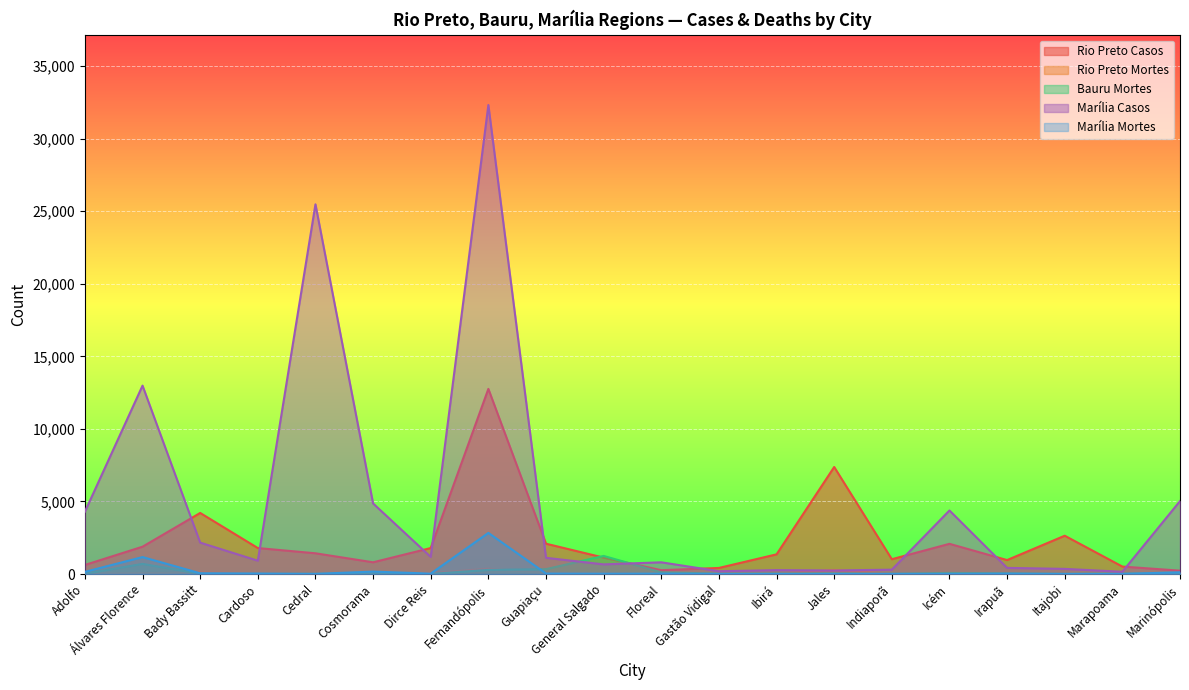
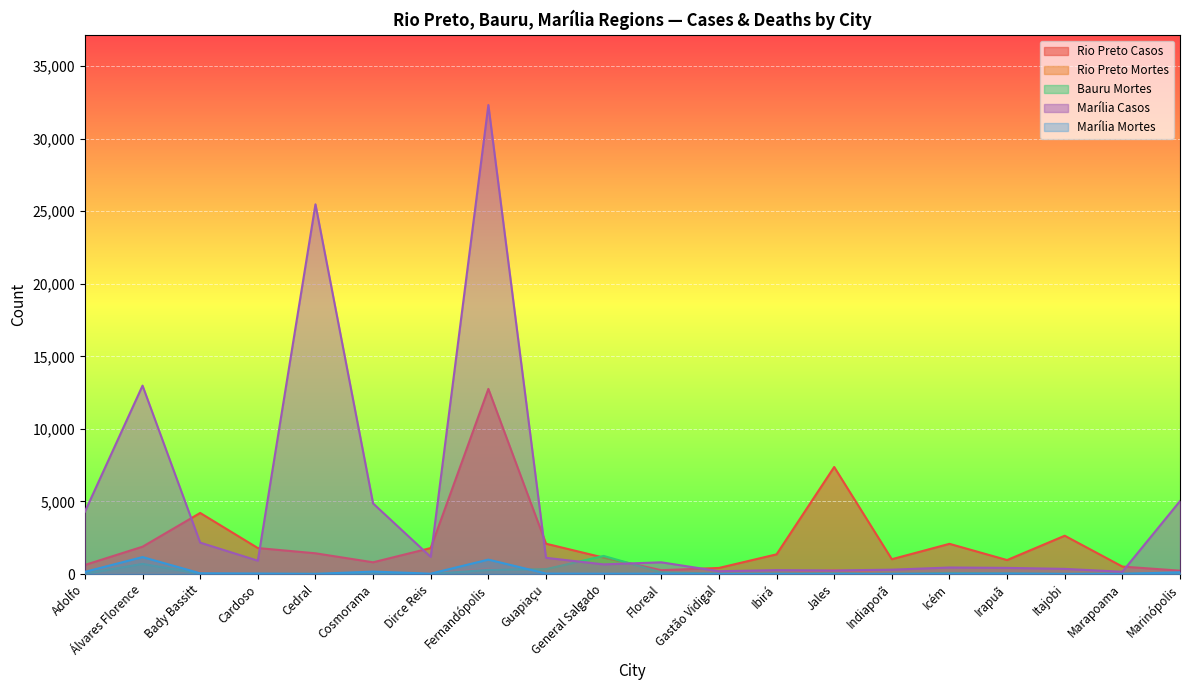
Marília Mortes, Fernandópolis: 2,800 -> 1,000
Marília Casos, Icém: 4,400 -> 400
